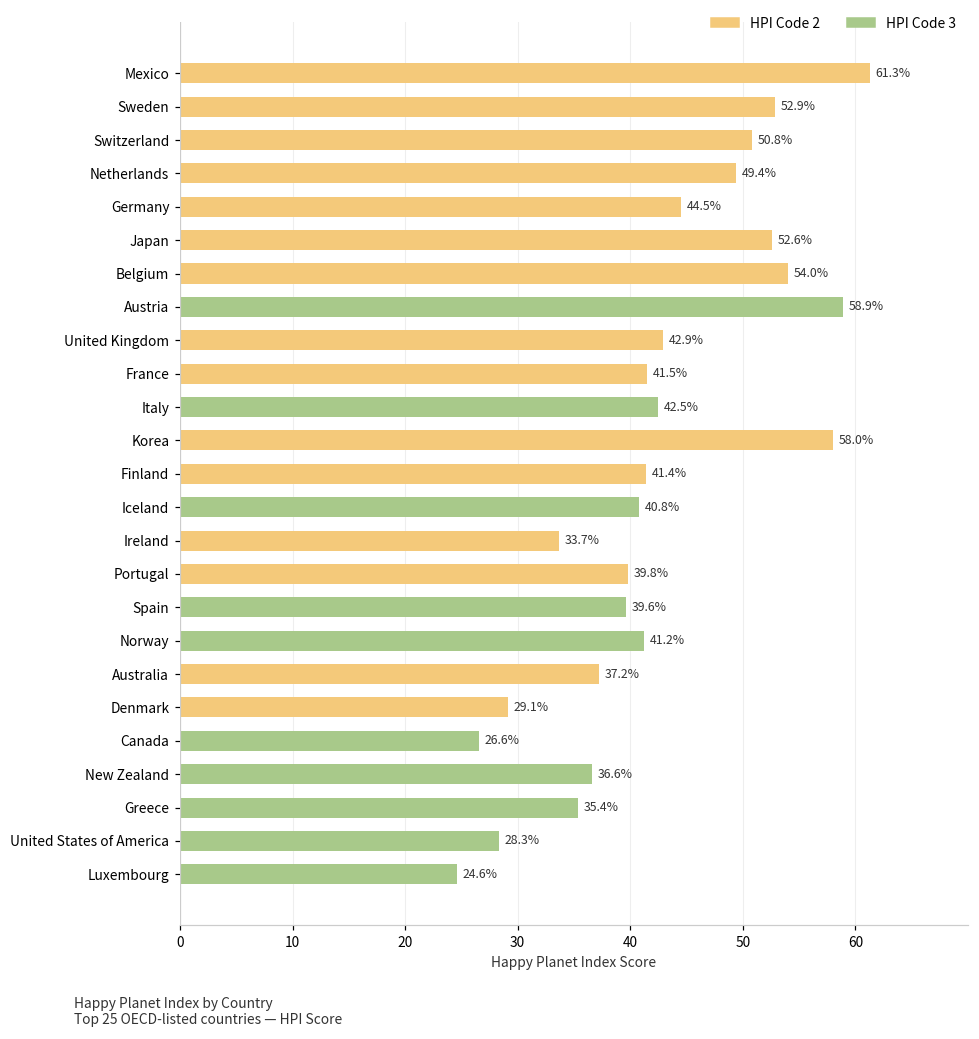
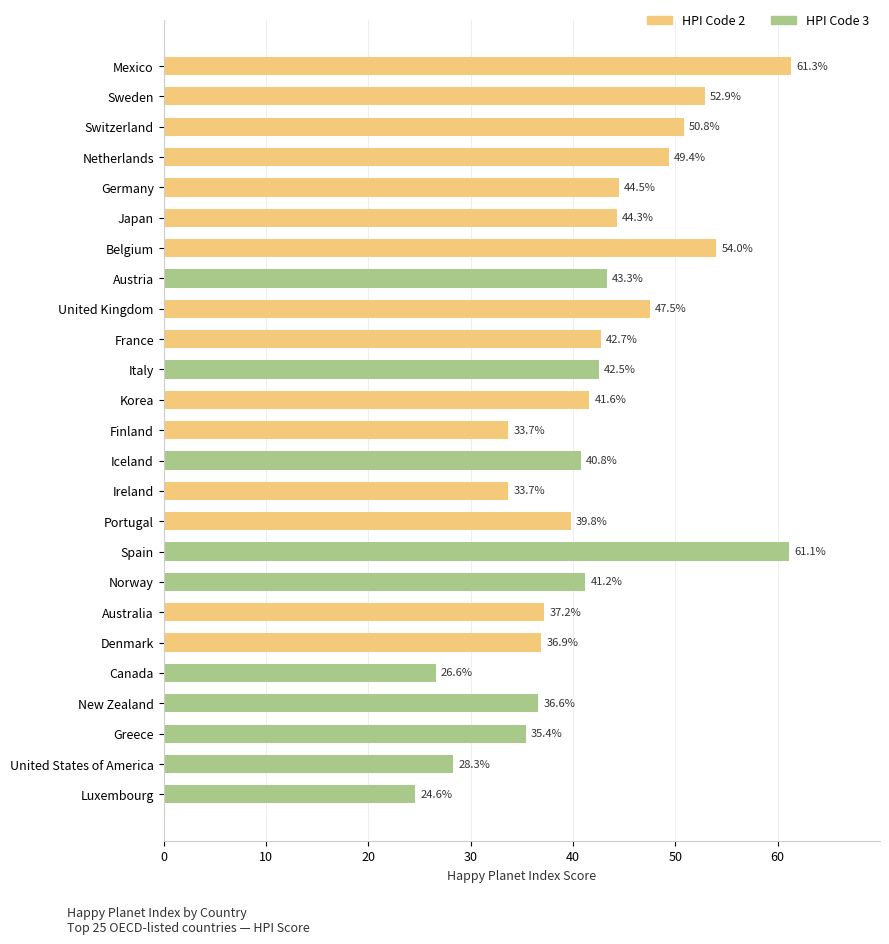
Japan: 52.6% -> 44.3%
Austria: 58.9% -> 43.3%
United Kingdom: 42.9% -> 47.5%
France: 41.5% -> 42.7%
Korea: 58.0% -> 41.6%
Finland: 41.4% -> 33.7%
Spain: 39.6% -> 61.1%
Denmark: 29.1% -> 36.9%
